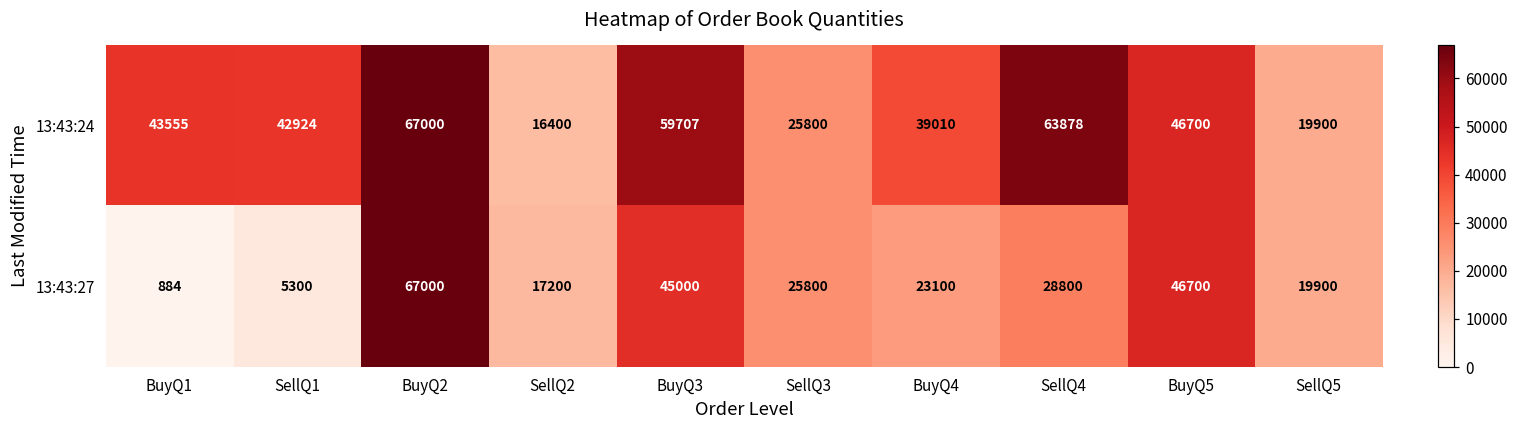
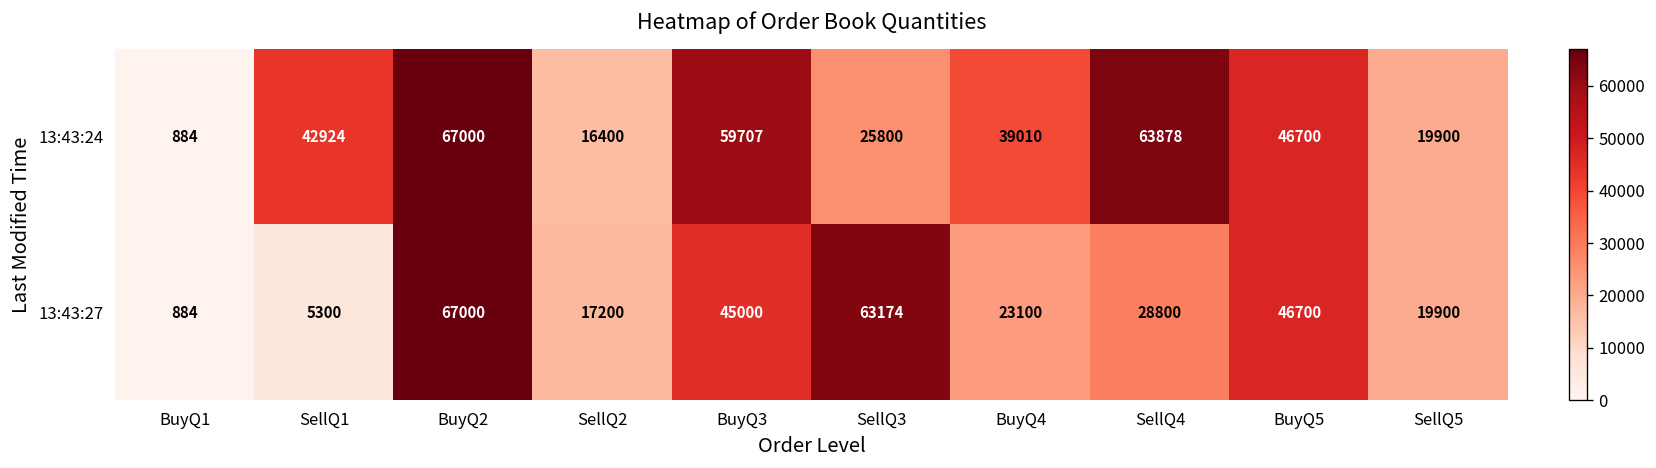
13:43:24, BuyQ1: 43555 -> 884
13:43:27, SellQ3: 25800 -> 63174
